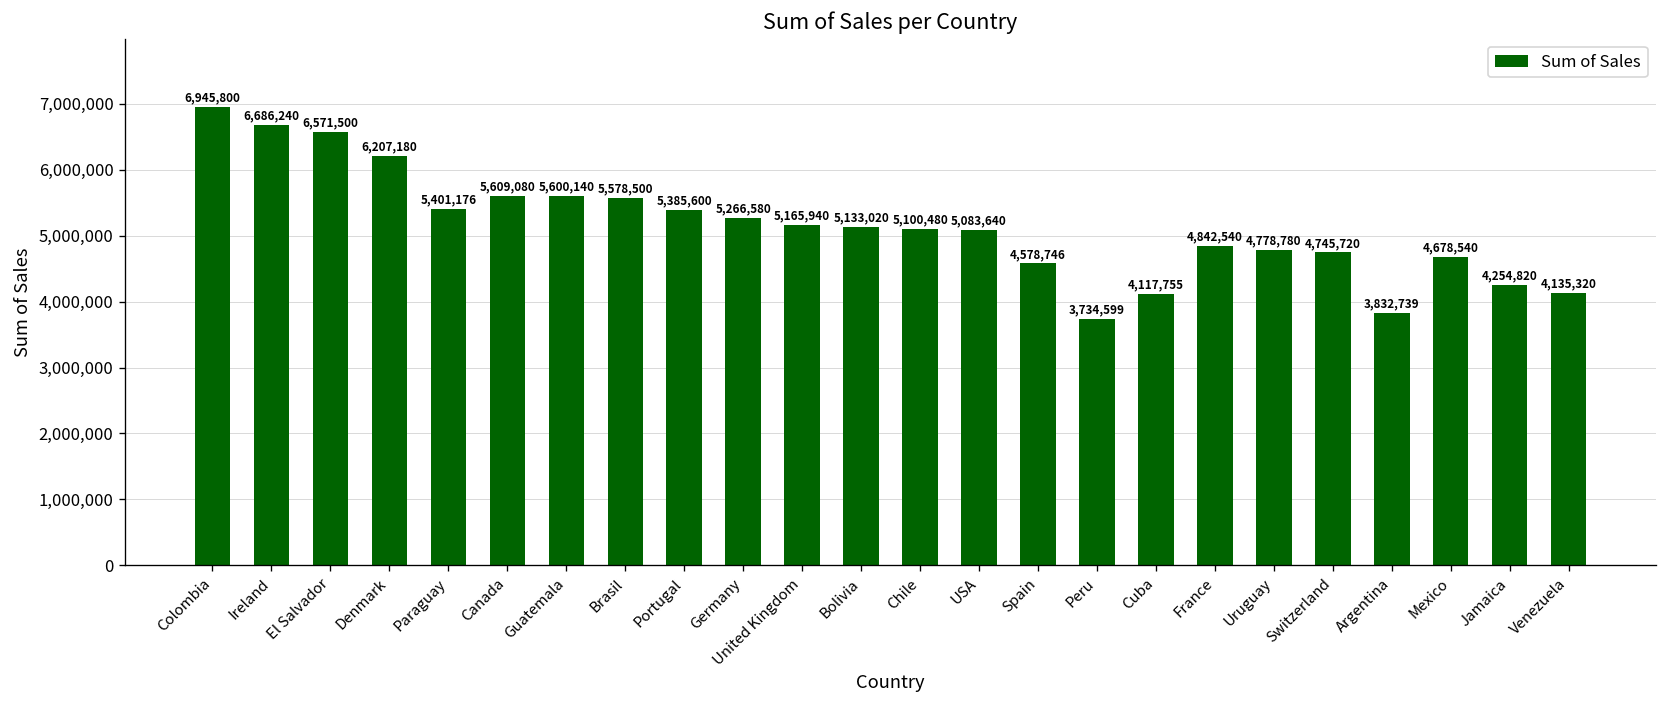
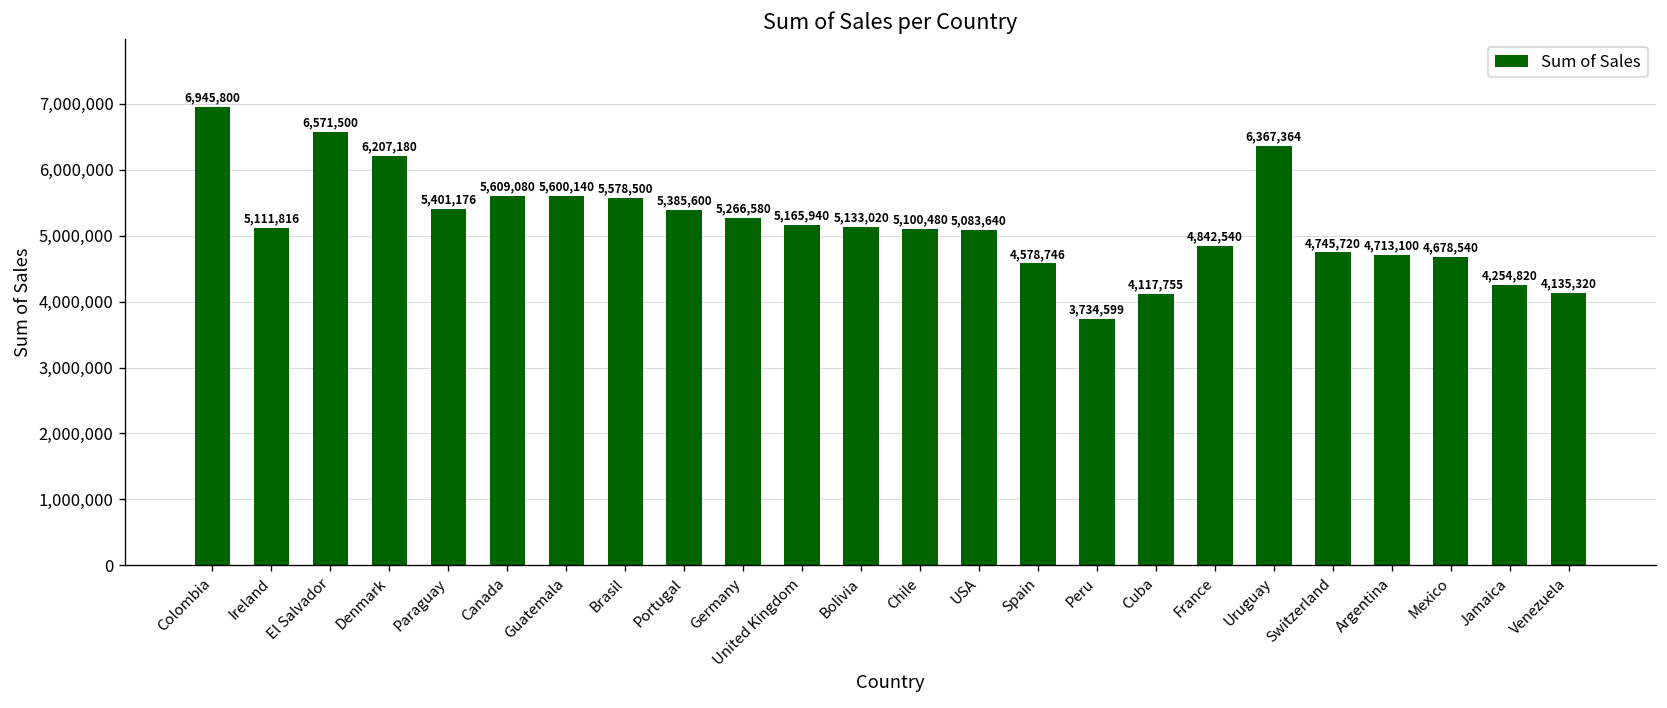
Ireland: 6,686,240 -> 5,111,816
Uruguay: 4,778,780 -> 6,367,364
Argentina: 3,832,739 -> 4,713,100
